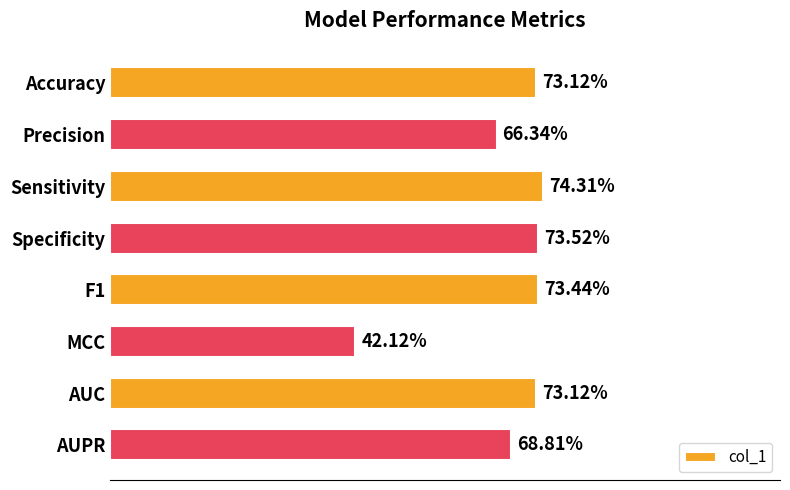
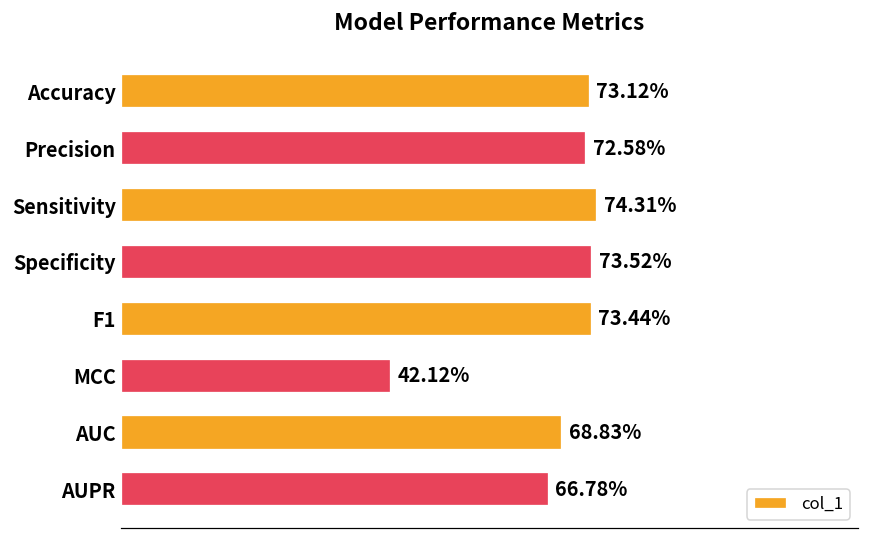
Precision: 66.34% -> 72.58%
AUC: 73.12% -> 68.83%
AUPR: 68.81% -> 66.78%
